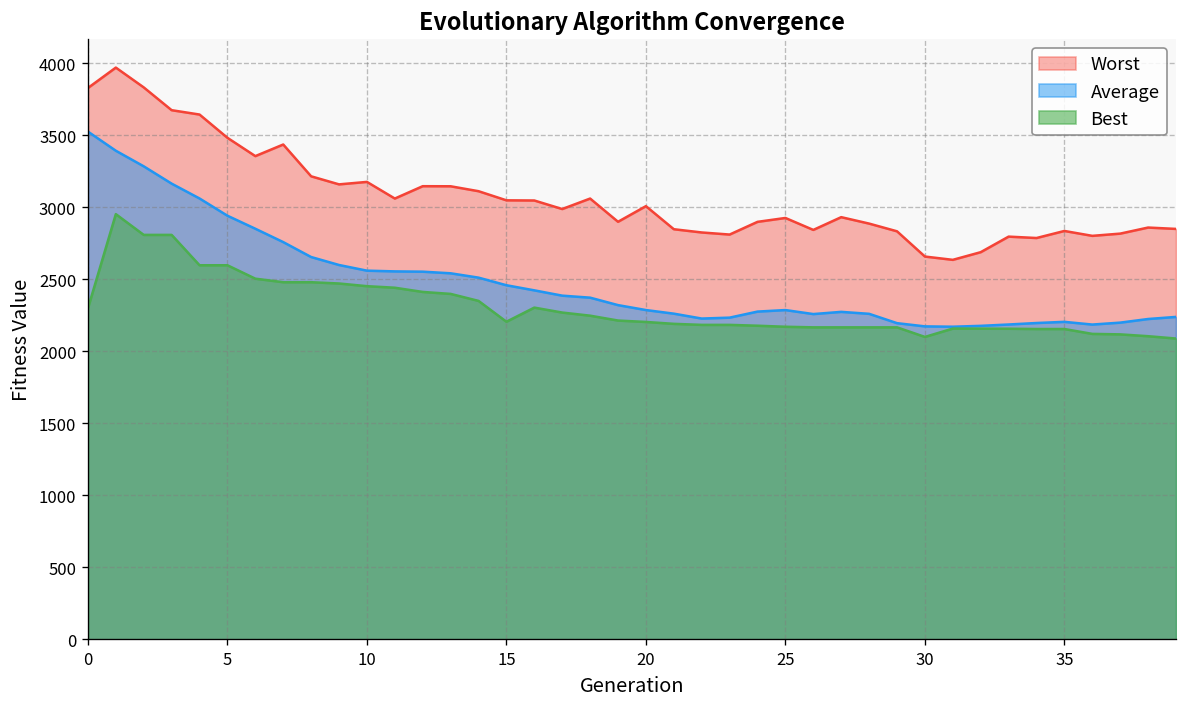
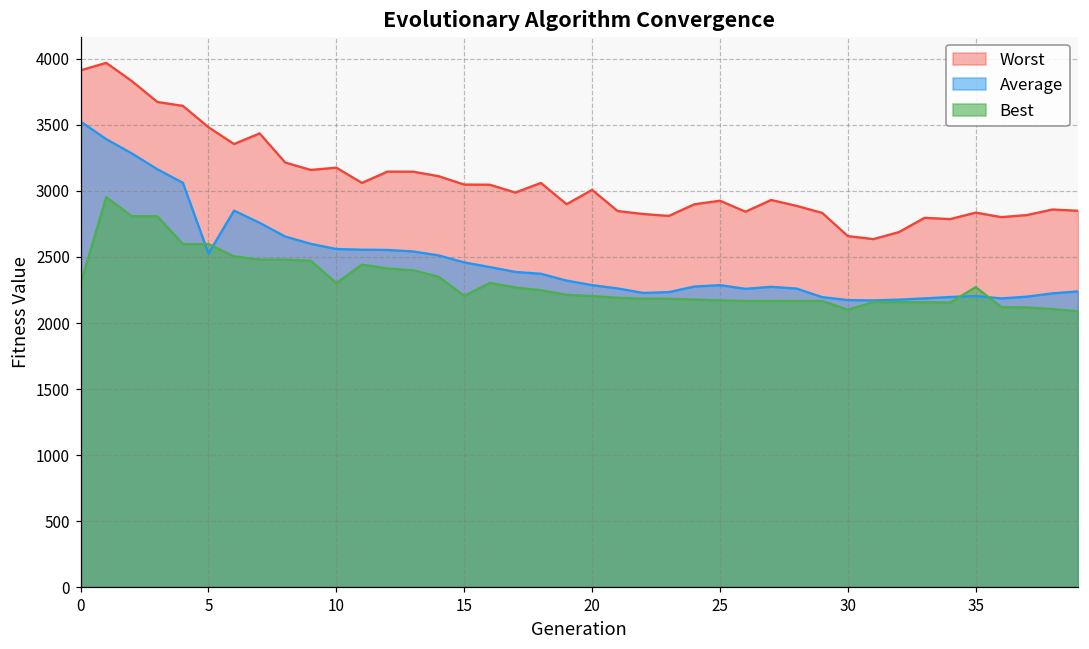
Worst, 0: 3830 -> 3910
Average, 5: 2940 -> 2530
Best, 10: 2450 -> 2300
Best, 35: 2160 -> 2270
